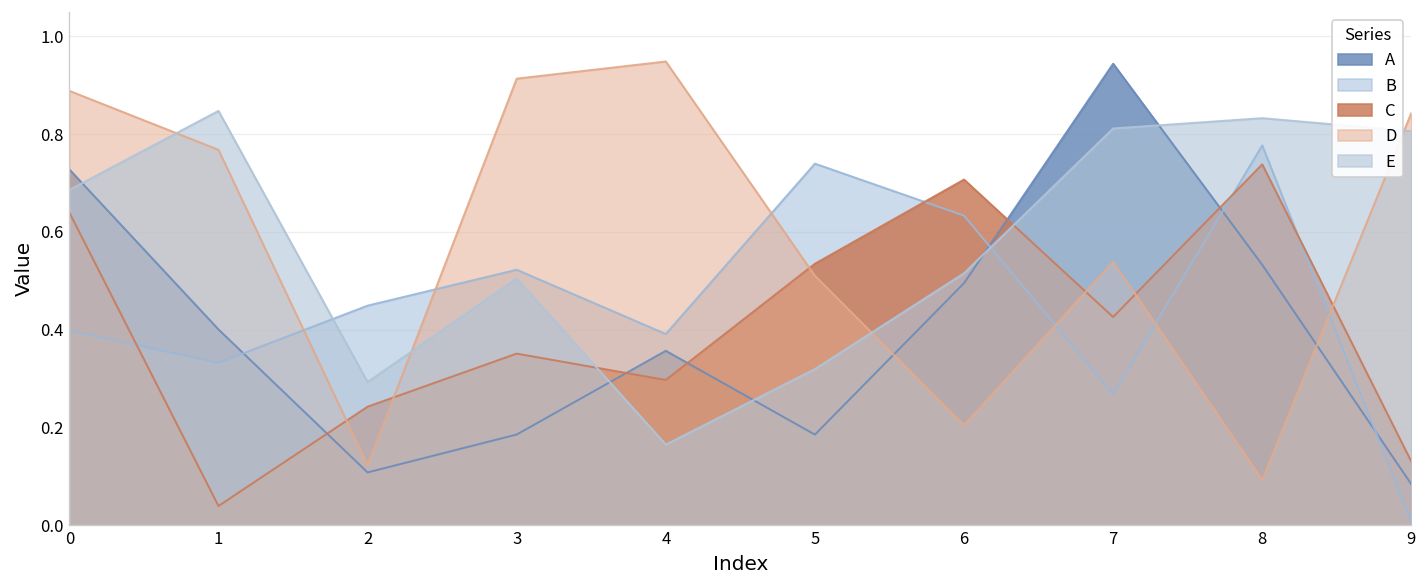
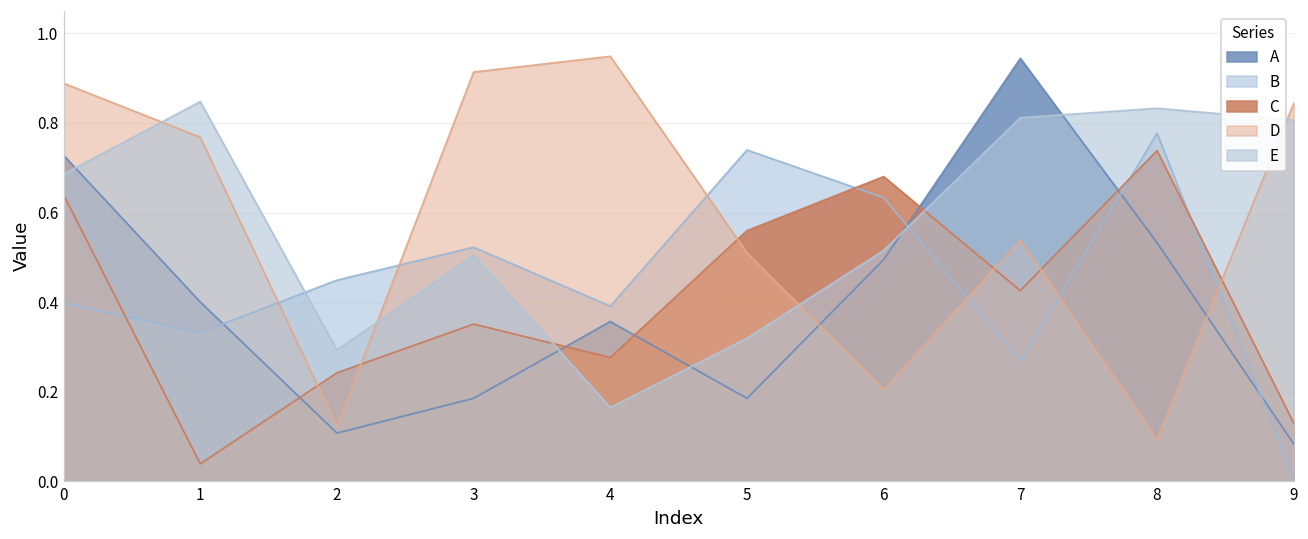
C, 4: 0.30 -> 0.28
C, 5: 0.53 -> 0.56
C, 6: 0.71 -> 0.68
